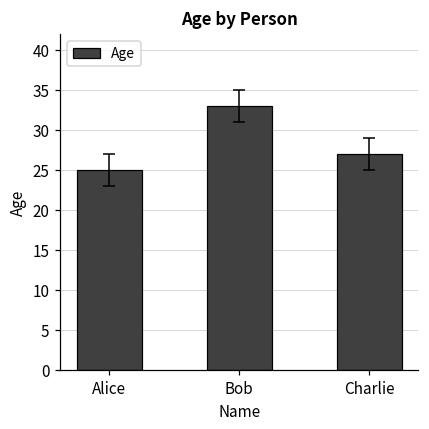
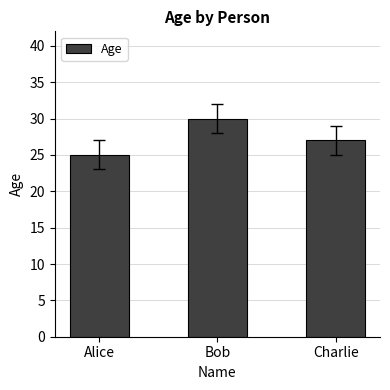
Age, Bob: 33 -> 30
